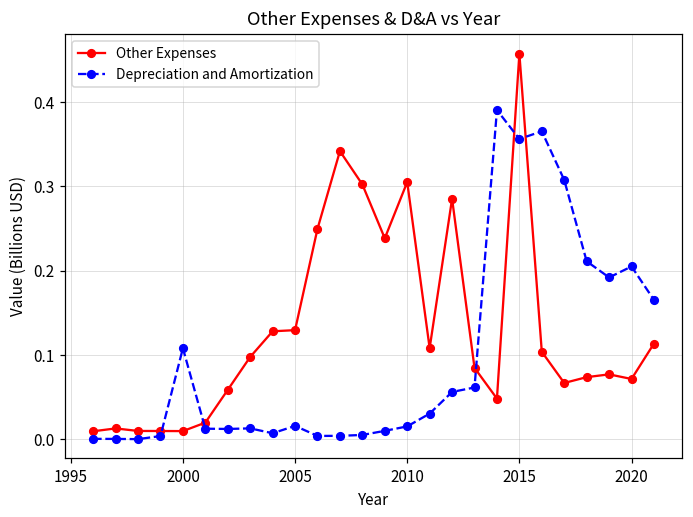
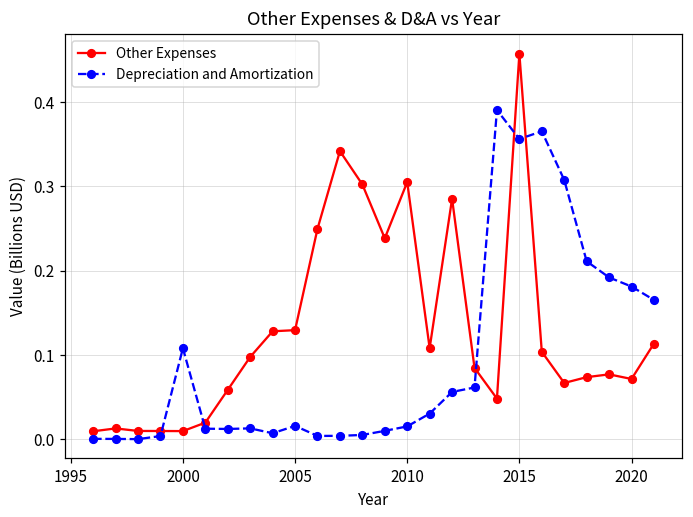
Depreciation and Amortization, 2020: 0.21 -> 0.18
